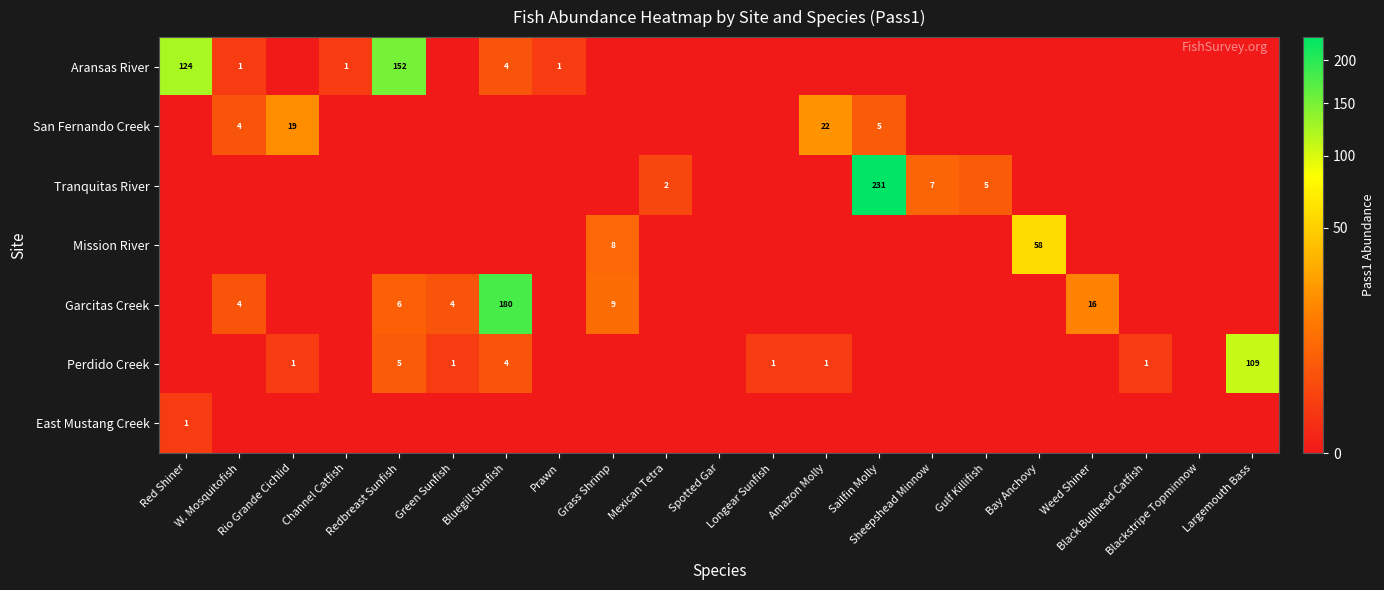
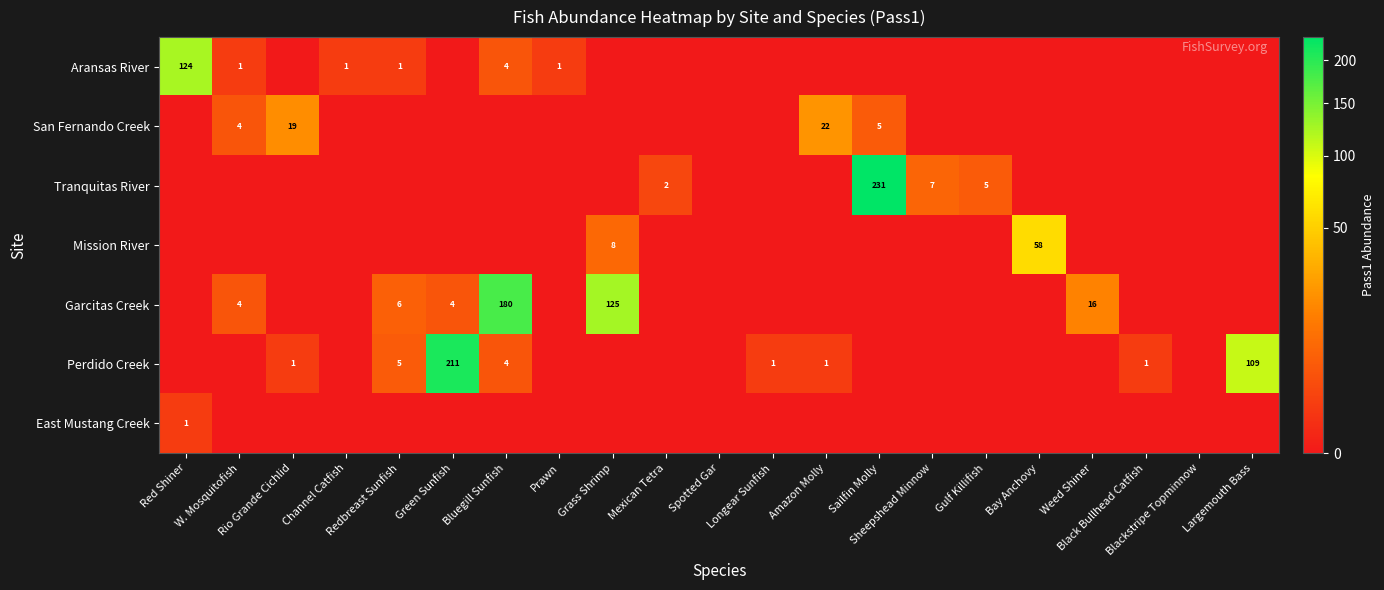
Aransas River, Redbreast Sunfish: 152 -> 1
Garcitas Creek, Grass Shrimp: 9 -> 125
Perdido Creek, Green Sunfish: 1 -> 211
